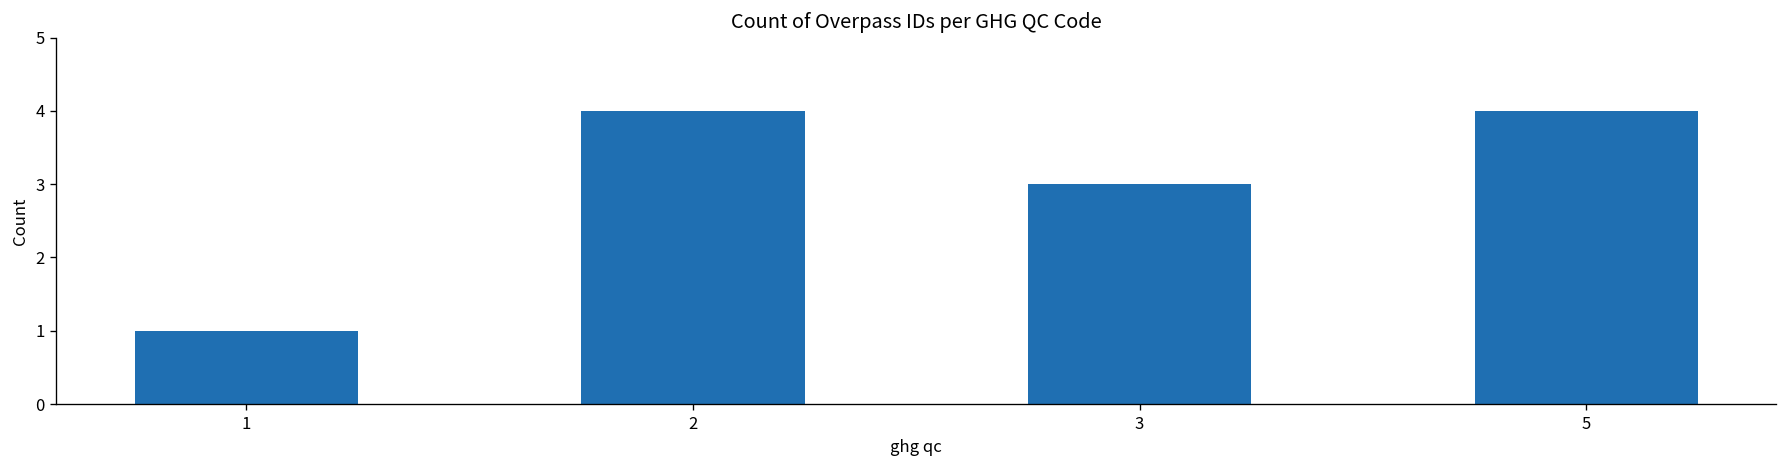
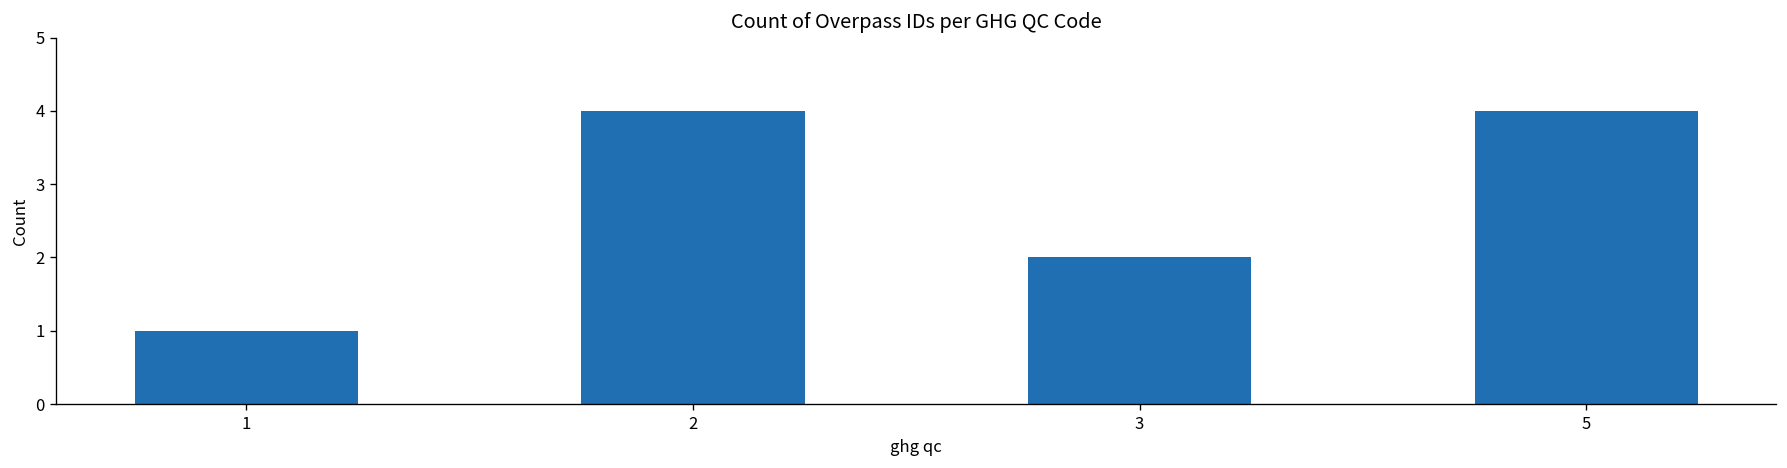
3: 3 -> 2
